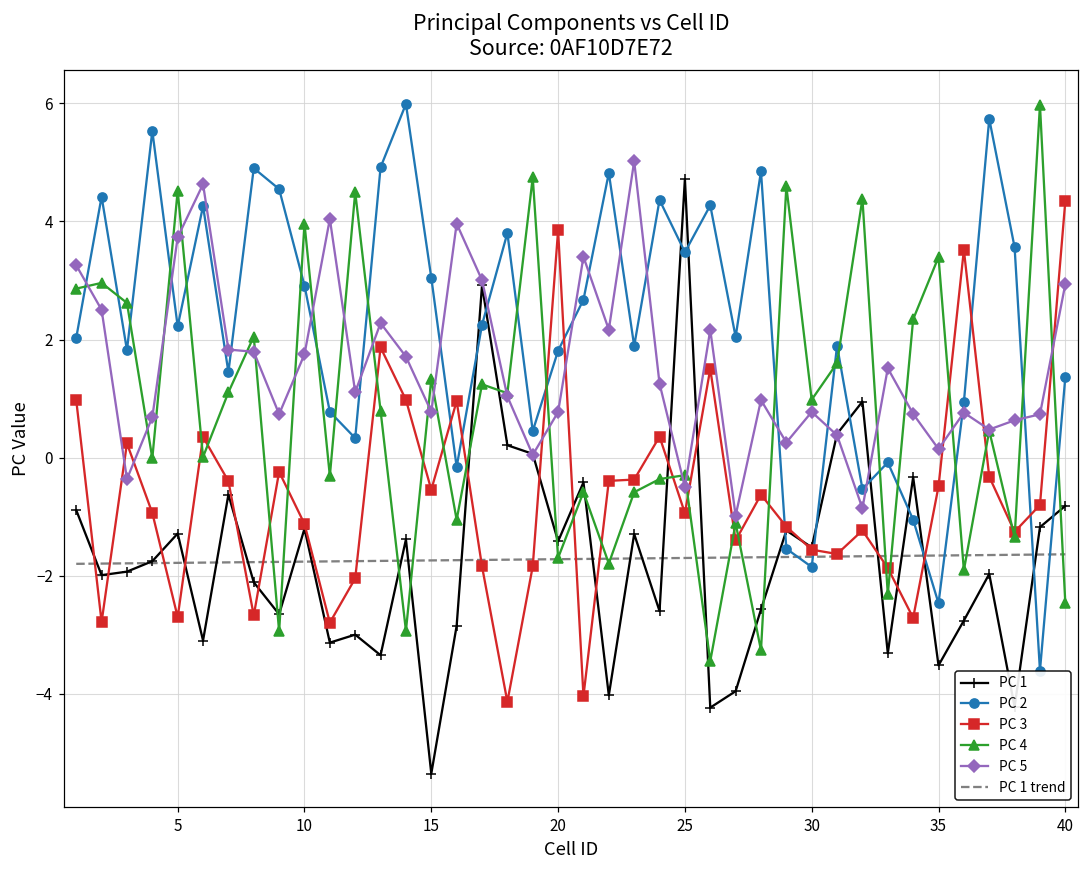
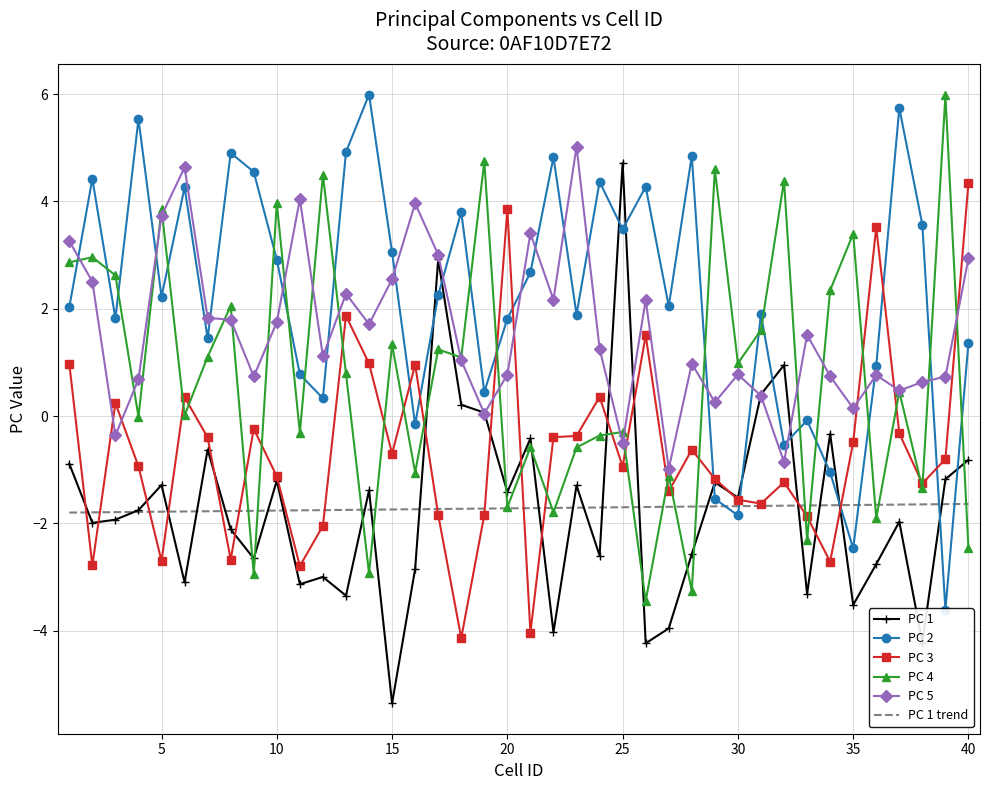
PC 4, 5: 4.5 -> 3.9
PC 3, 15: -0.5 -> -0.7
PC 5, 15: 0.8 -> 2.5
